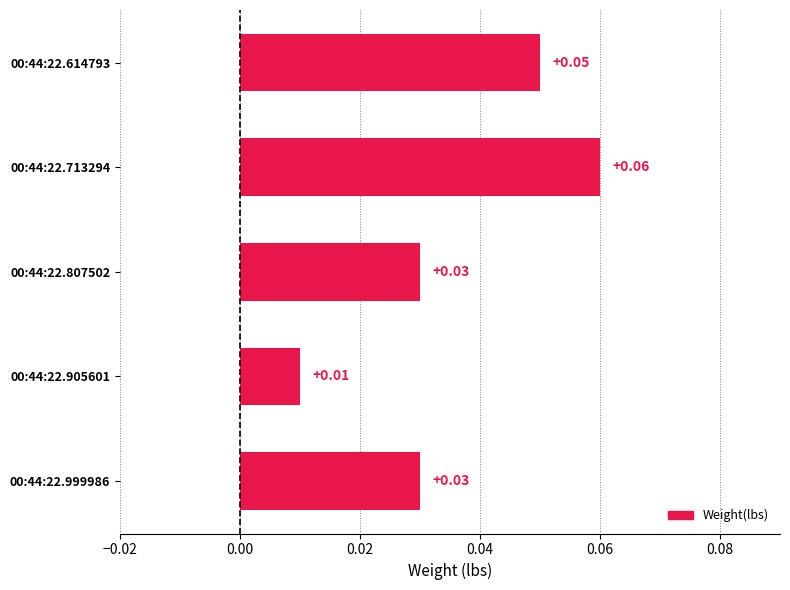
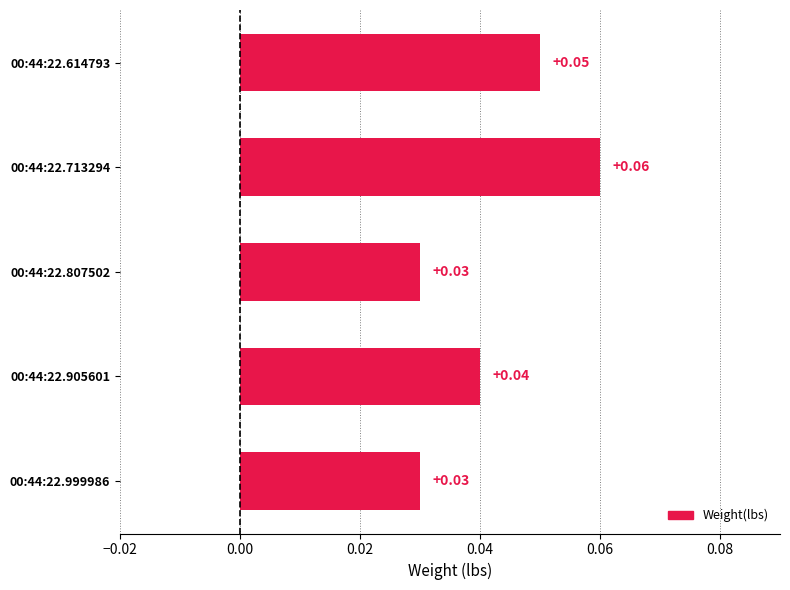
00:44:22.905601: +0.01 -> +0.04
